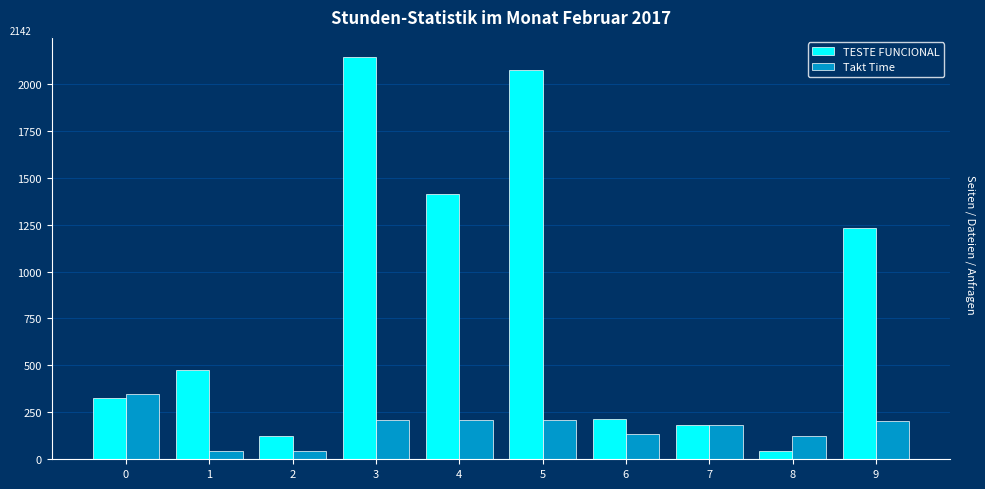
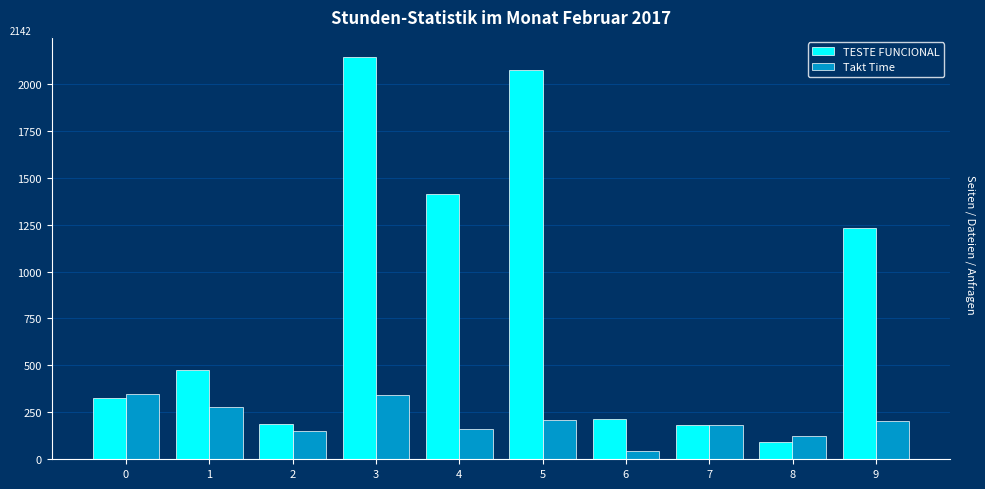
Takt Time, 1: 40 -> 280
TESTE FUNCIONAL, 2: 130 -> 190
Takt Time, 2: 40 -> 150
Takt Time, 3: 210 -> 340
Takt Time, 4: 210 -> 160
Takt Time, 6: 130 -> 40
TESTE FUNCIONAL, 8: 50 -> 90
